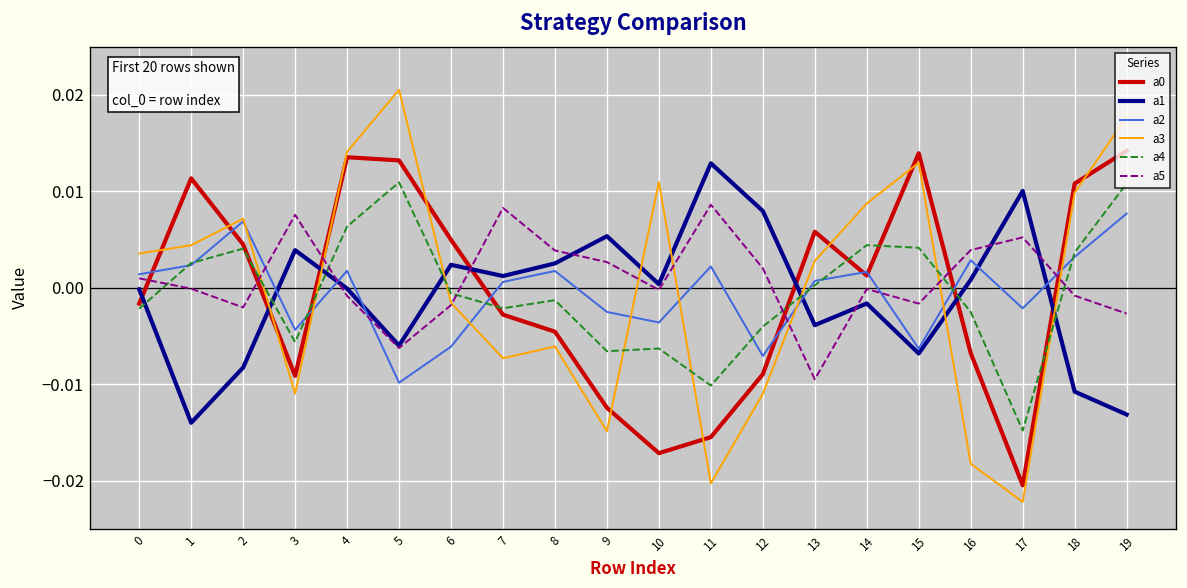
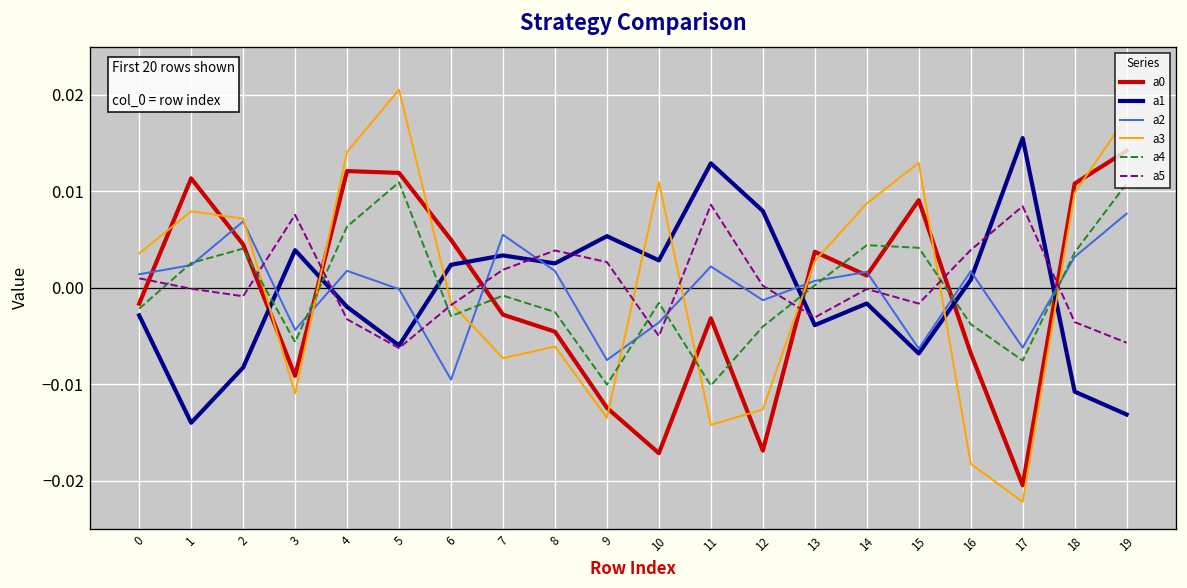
a1, 0: 0.000 -> -0.003
a3, 1: 0.004 -> 0.008
a5, 2: -0.002 -> -0.001
a0, 4: 0.014 -> 0.012
a1, 4: 0.000 -> -0.002
a5, 4: -0.001 -> -0.003
a0, 5: 0.013 -> 0.012
a2, 5: -0.010 -> 0.000
a2, 6: -0.006 -> -0.010
a4, 6: -0.001 -> -0.003
a1, 7: 0.001 -> 0.003
a2, 7: 0.001 -> 0.005
a4, 7: -0.002 -> -0.001
a5, 7: 0.008 -> 0.002
a4, 8: -0.001 -> -0.003
a2, 9: -0.003 -> -0.007
a3, 9: -0.015 -> -0.013
a4, 9: -0.007 -> -0.010
a1, 10: 0.000 -> 0.003
a4, 10: -0.006 -> -0.002
a5, 10: 0.000 -> -0.005
a0, 11: -0.015 -> -0.003
a3, 11: -0.020 -> -0.014
a0, 12: -0.009 -> -0.017
a2, 12: -0.007 -> -0.001
a3, 12: -0.011 -> -0.013
a5, 12: 0.002 -> 0.000
a0, 13: 0.006 -> 0.004
a5, 13: -0.009 -> -0.003
a0, 15: 0.014 -> 0.009
a2, 16: 0.003 -> 0.002
a4, 16: -0.003 -> -0.004
a1, 17: 0.010 -> 0.016
a2, 17: -0.002 -> -0.006
a4, 17: -0.015 -> -0.008
a5, 17: 0.005 -> 0.008
a5, 18: -0.001 -> -0.004
a5, 19: -0.003 -> -0.006
